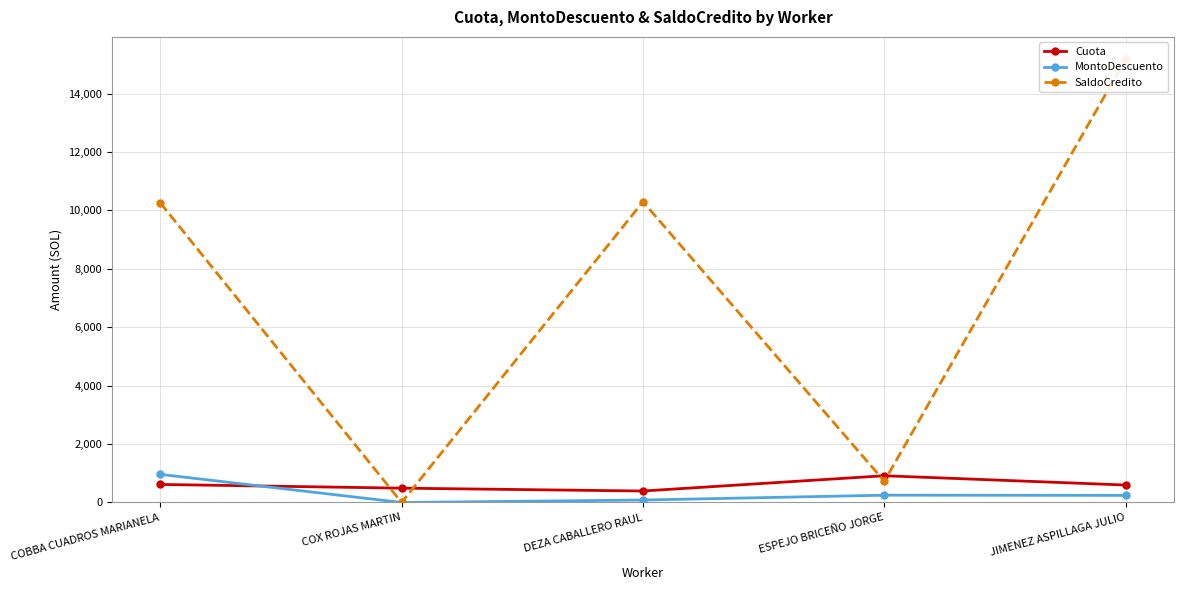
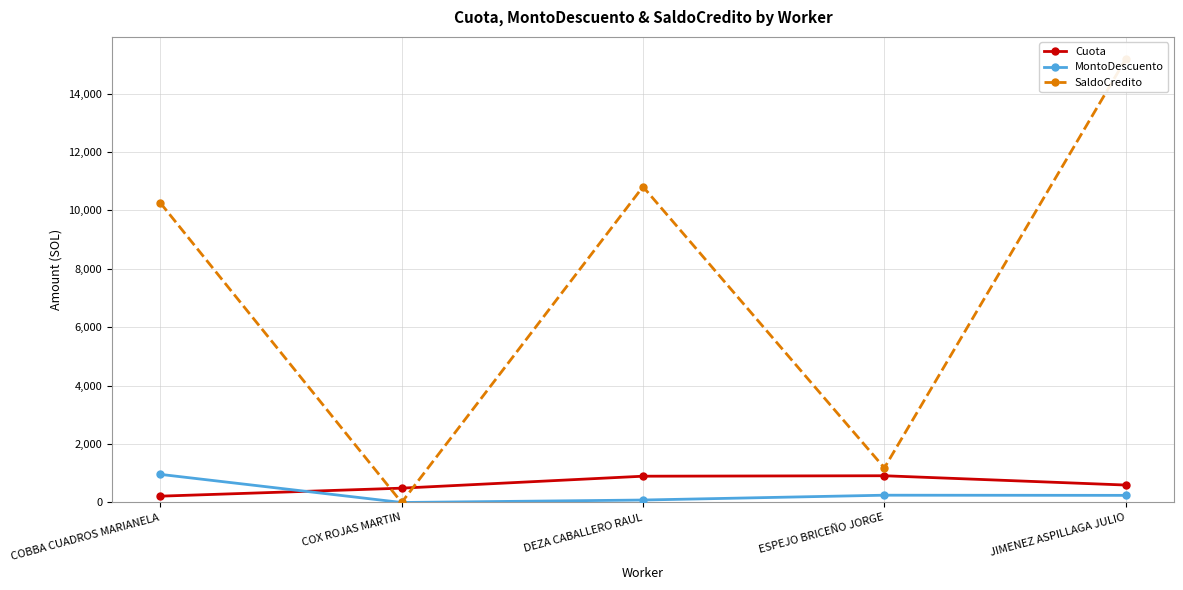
Cuota, COBBA CUADROS MARIANELA: 600 -> 200
Cuota, DEZA CABALLERO RAUL: 400 -> 900
SaldoCredito, DEZA CABALLERO RAUL: 10,300 -> 10,800
SaldoCredito, ESPEJO BRICEÑO JORGE: 700 -> 1,200
